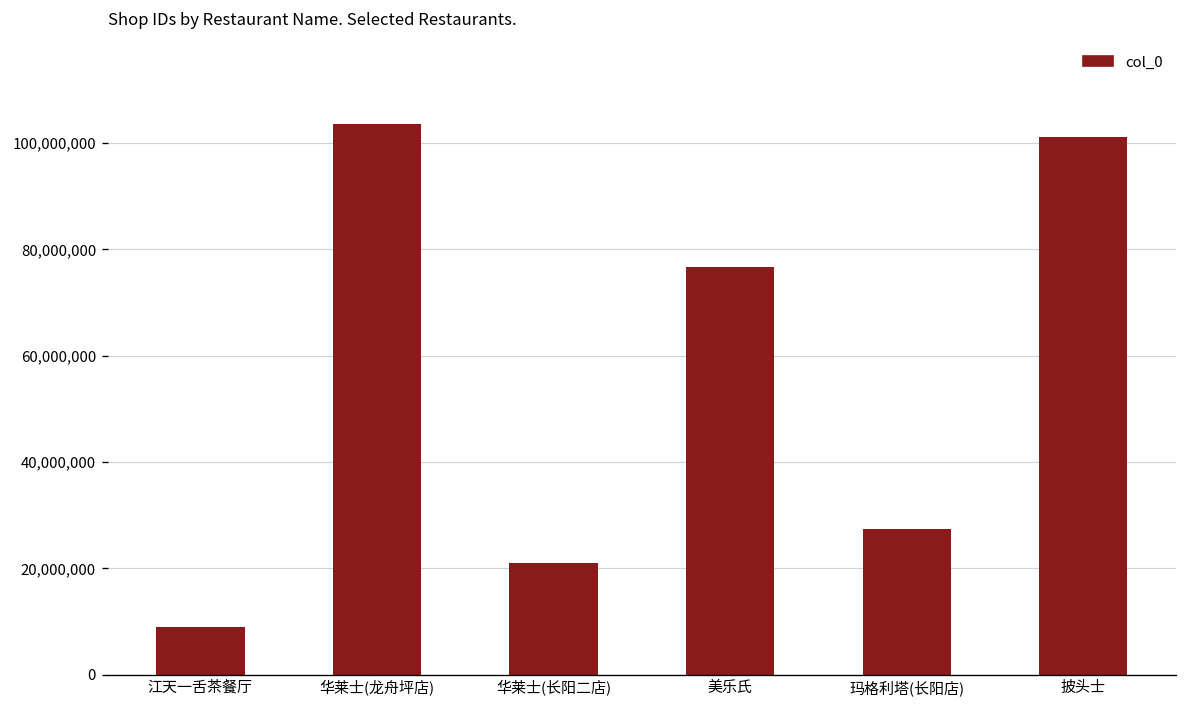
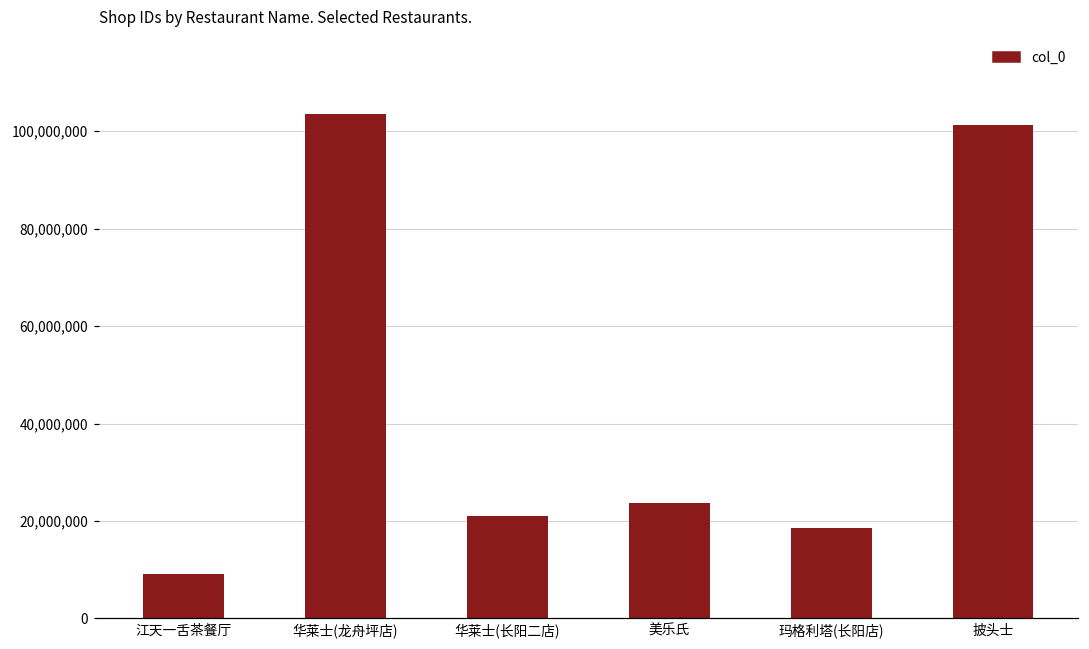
美乐氏: 77,000,000 -> 24,000,000
玛格利塔(长阳店): 27,000,000 -> 19,000,000
